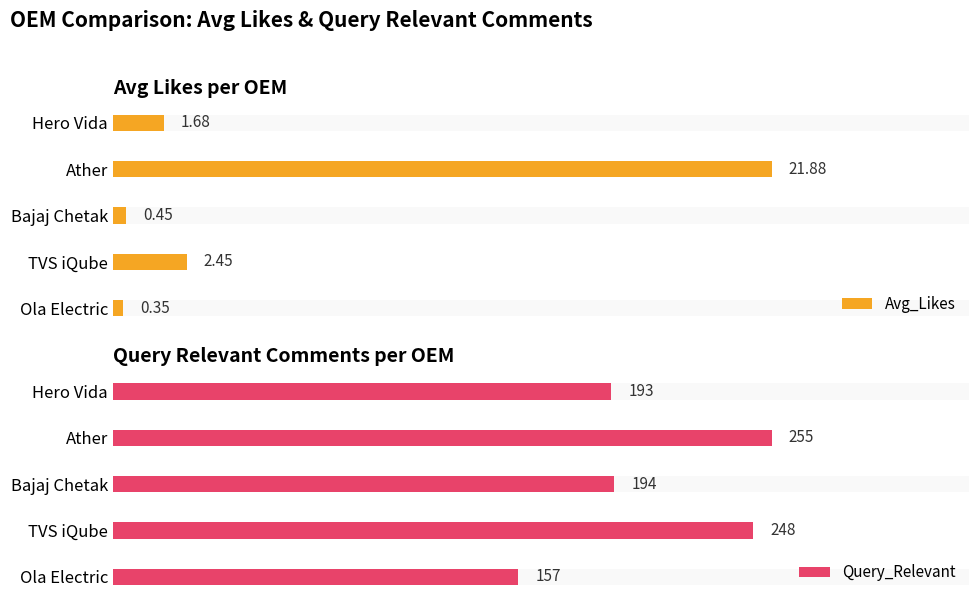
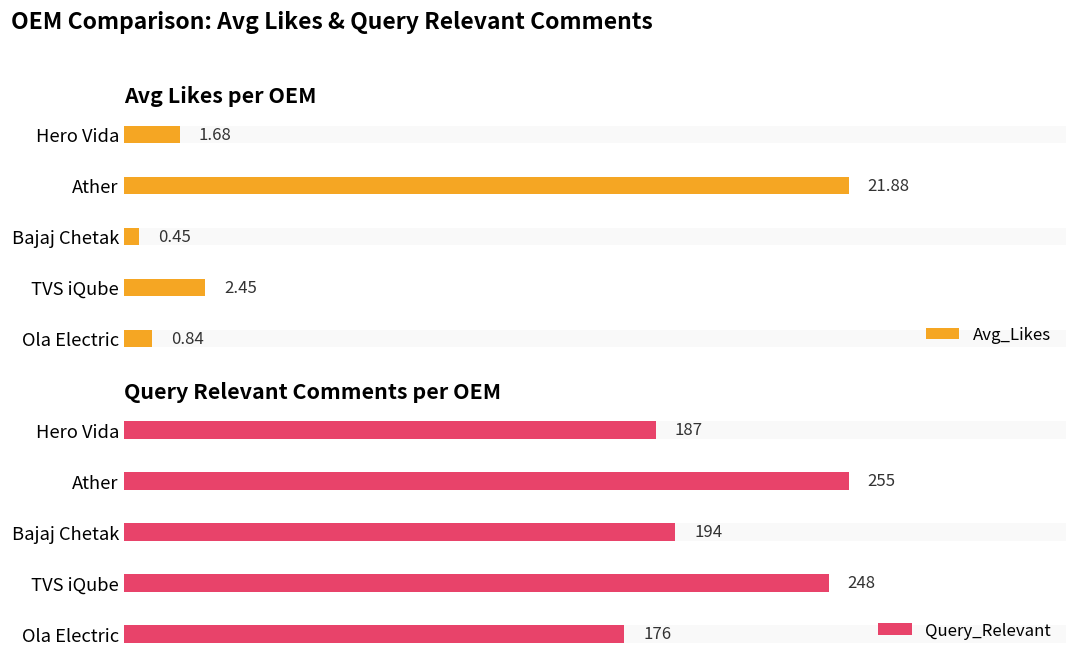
Avg Likes per OEM, Avg_Likes, Ola Electric: 0.35 -> 0.84
Query Relevant Comments per OEM, Query_Relevant, Hero Vida: 193 -> 187
Query Relevant Comments per OEM, Query_Relevant, Ola Electric: 157 -> 176
